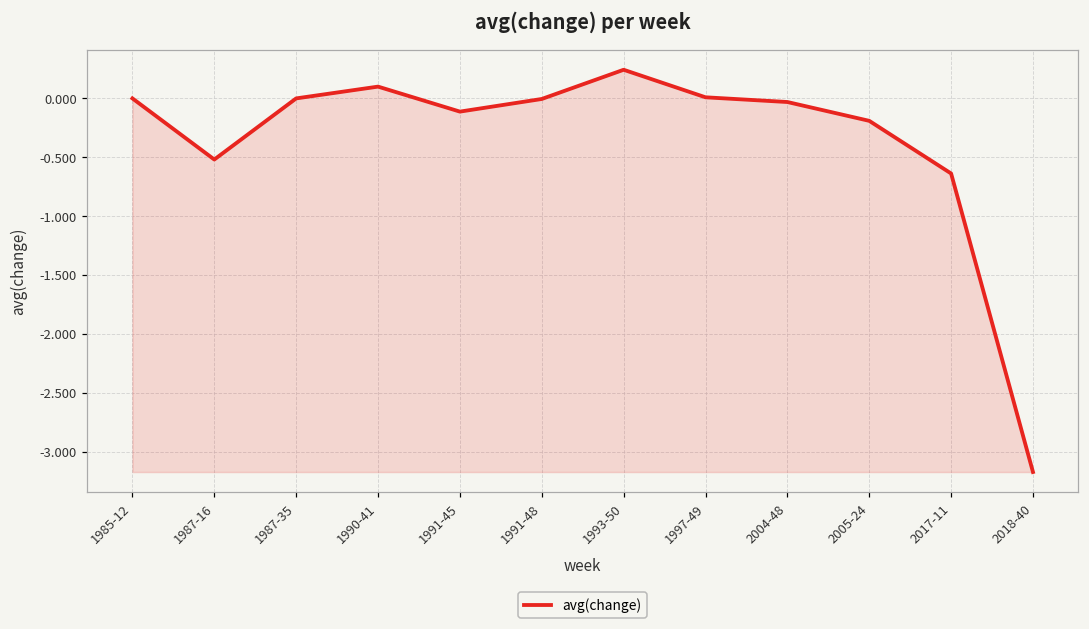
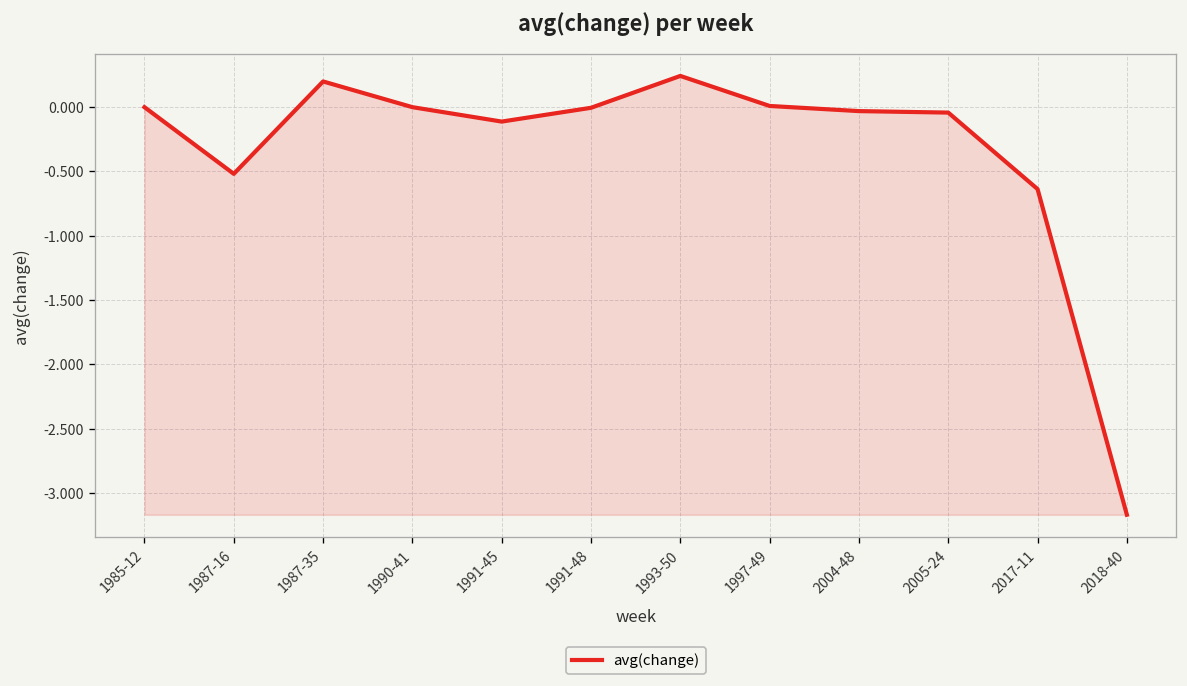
1987-35: 0.0 -> 0.2
1990-41: 0.1 -> 0.0
2005-24: -0.19 -> -0.04
